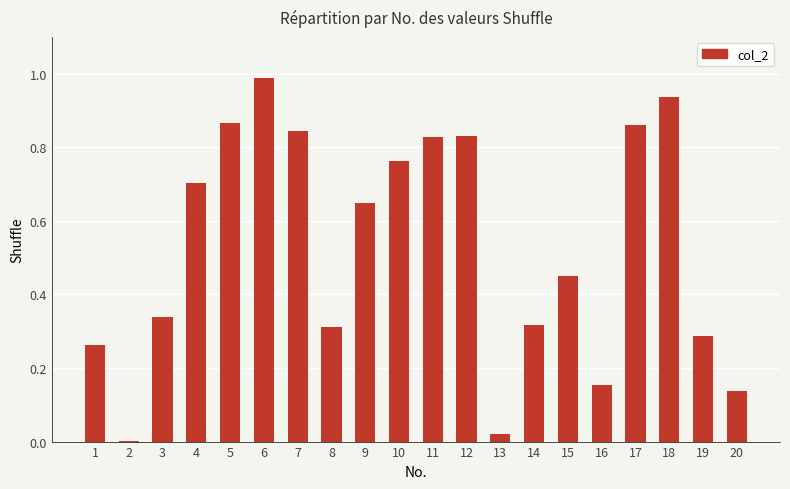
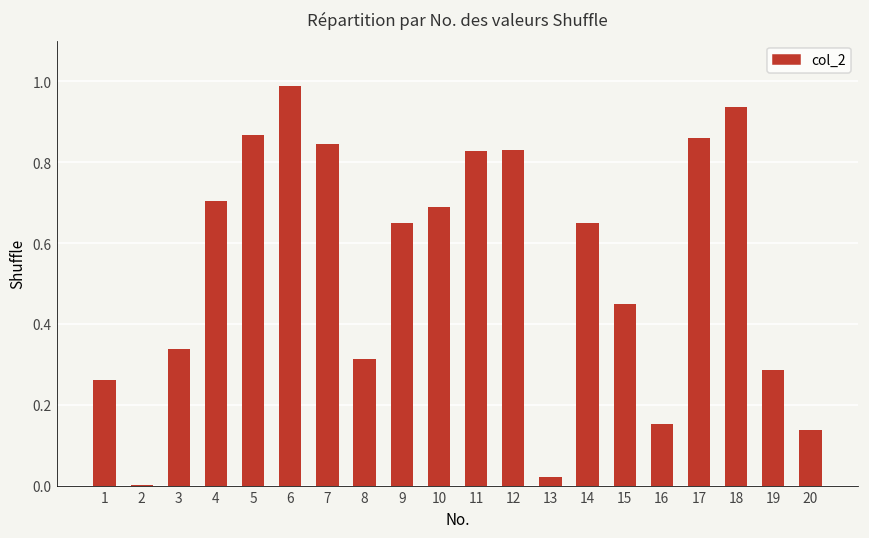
10: 0.76 -> 0.69
14: 0.32 -> 0.65
